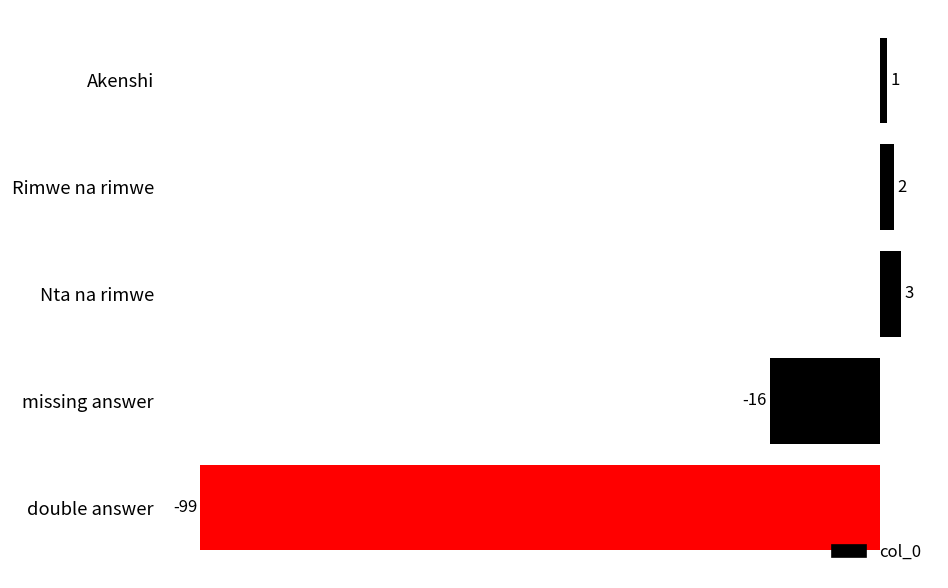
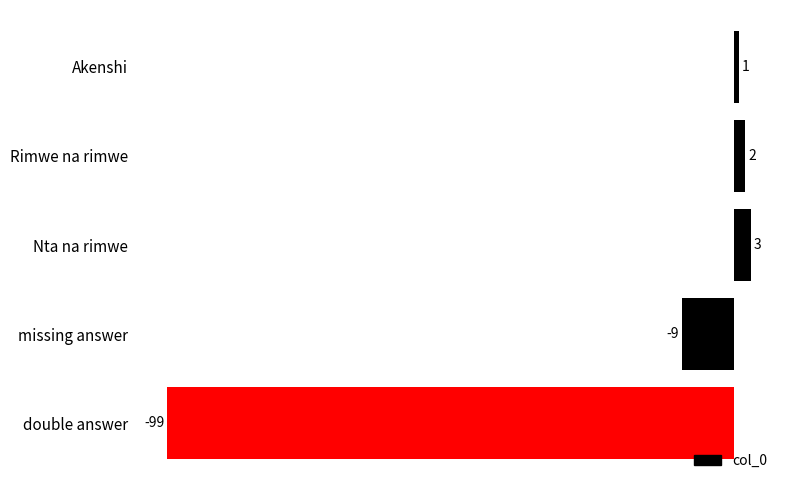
missing answer: -16 -> -9
